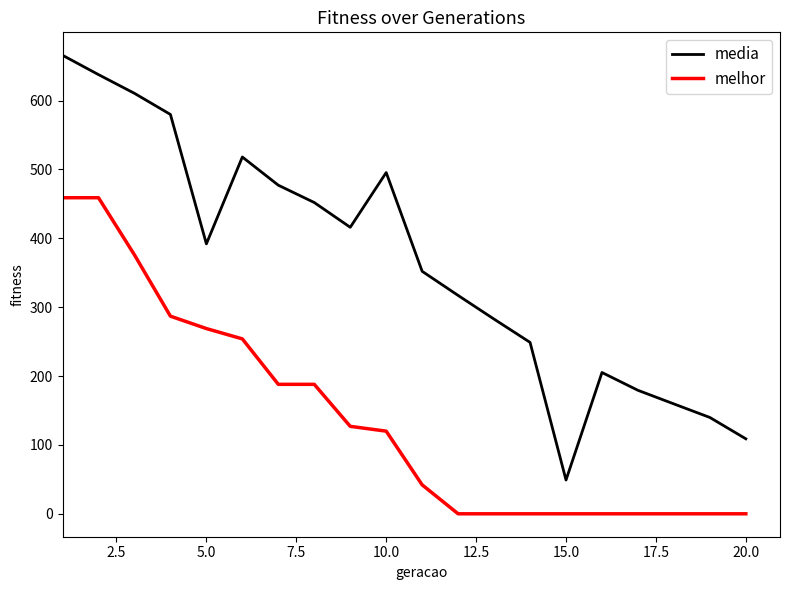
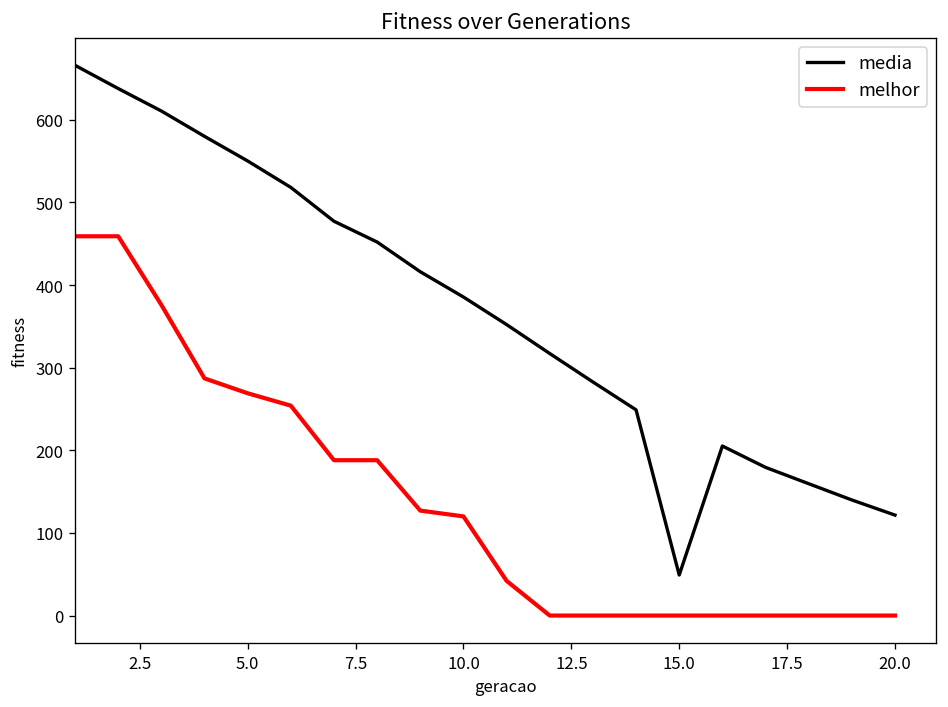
media, 5.0: 390 -> 550
media, 10.0: 500 -> 390
media, 20.0: 110 -> 120
